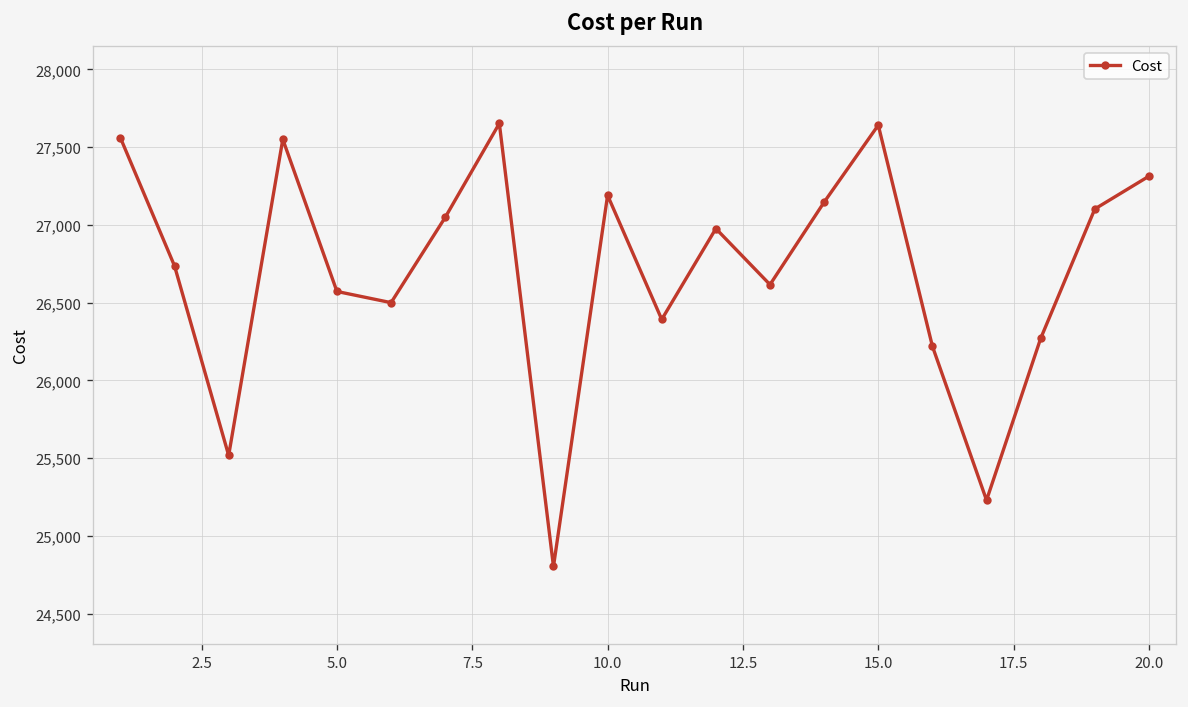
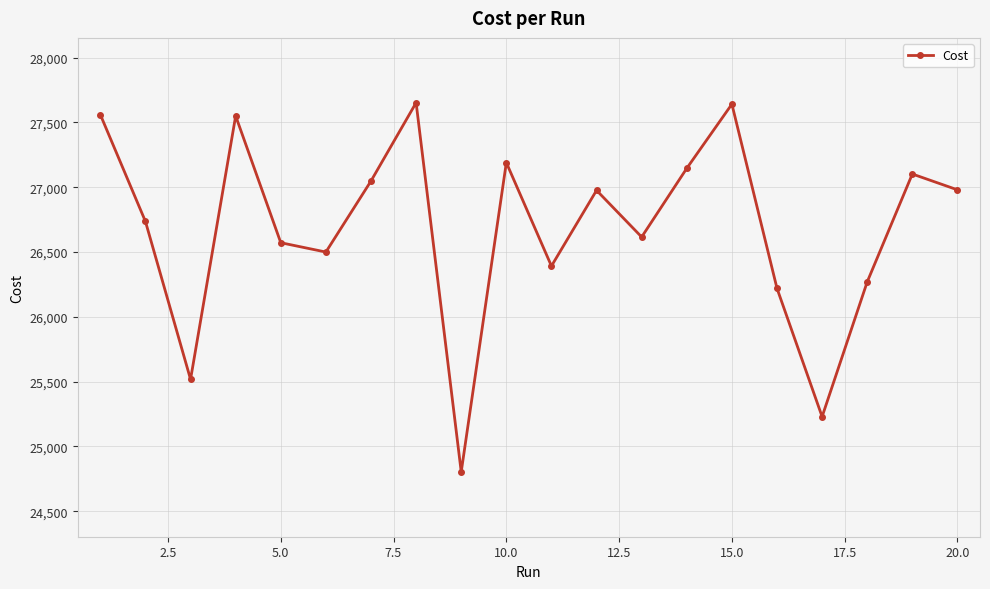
20.0: 27,310 -> 26,980
